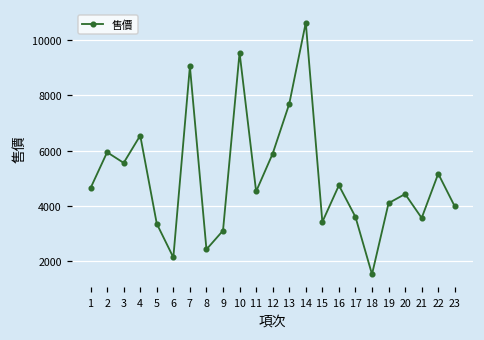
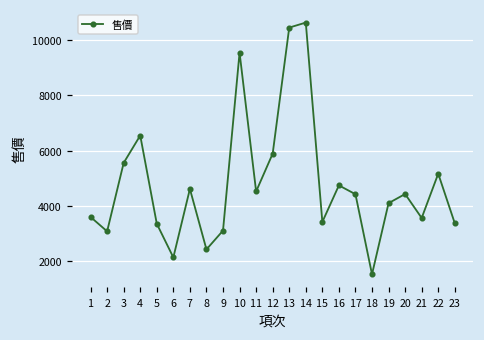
1: 4700 -> 3600
2: 5900 -> 3100
7: 9100 -> 4600
13: 7700 -> 10500
17: 3600 -> 4400
23: 4000 -> 3400
